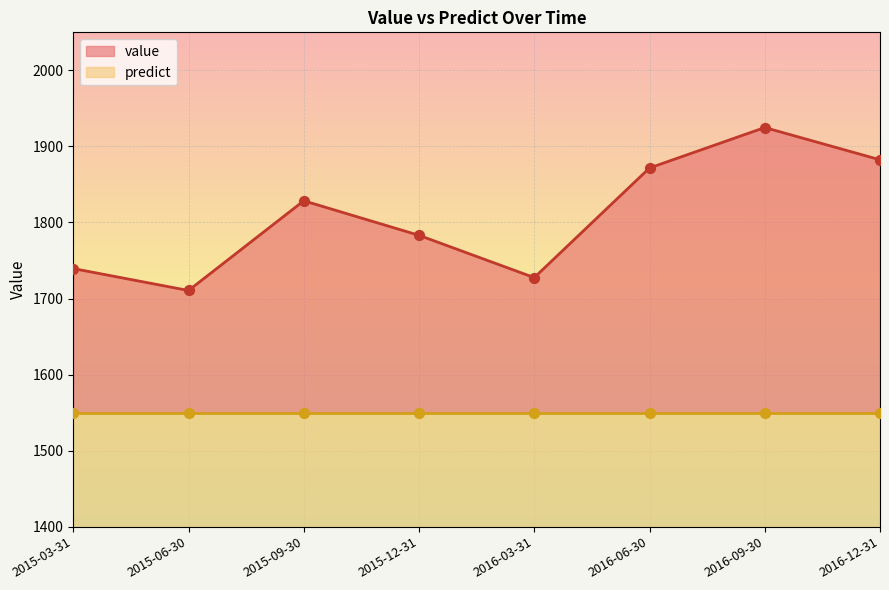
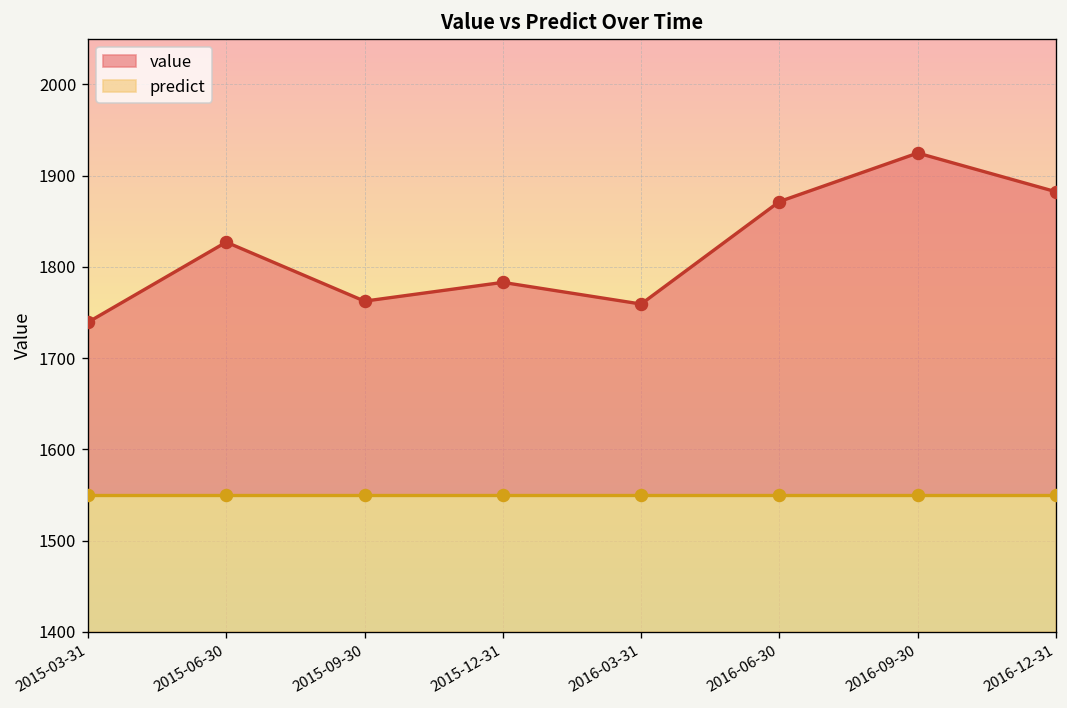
value, 2015-06-30: 1710 -> 1830
value, 2015-09-30: 1830 -> 1760
value, 2016-03-31: 1730 -> 1760
